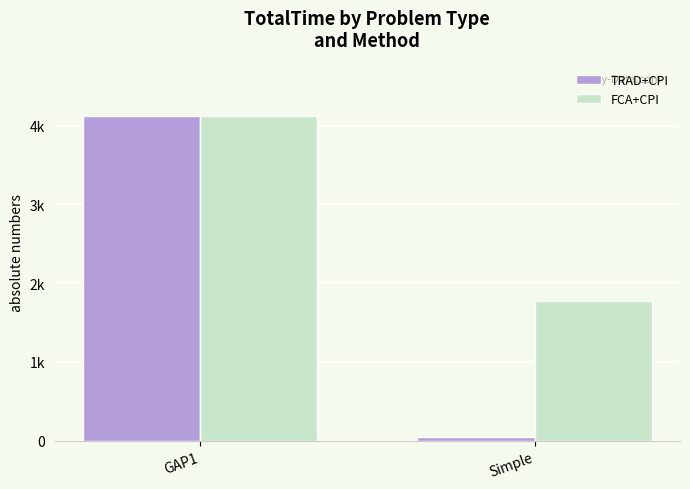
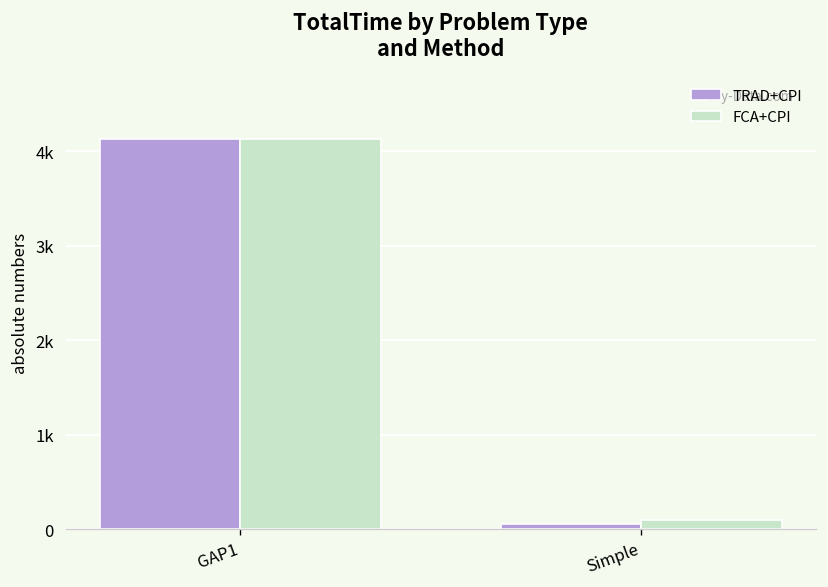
FCA+CPI, Simple: 1800 -> 100
